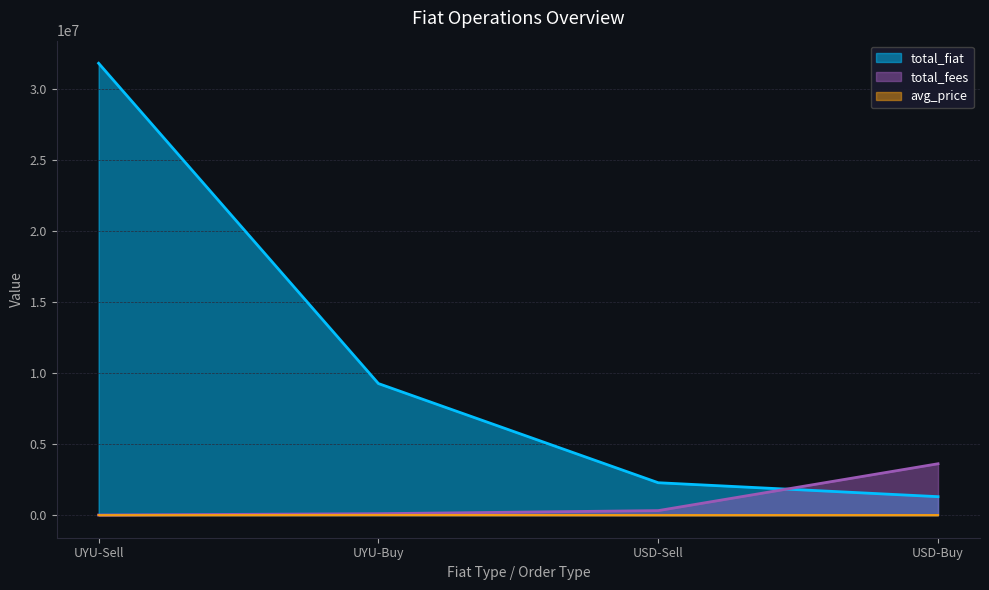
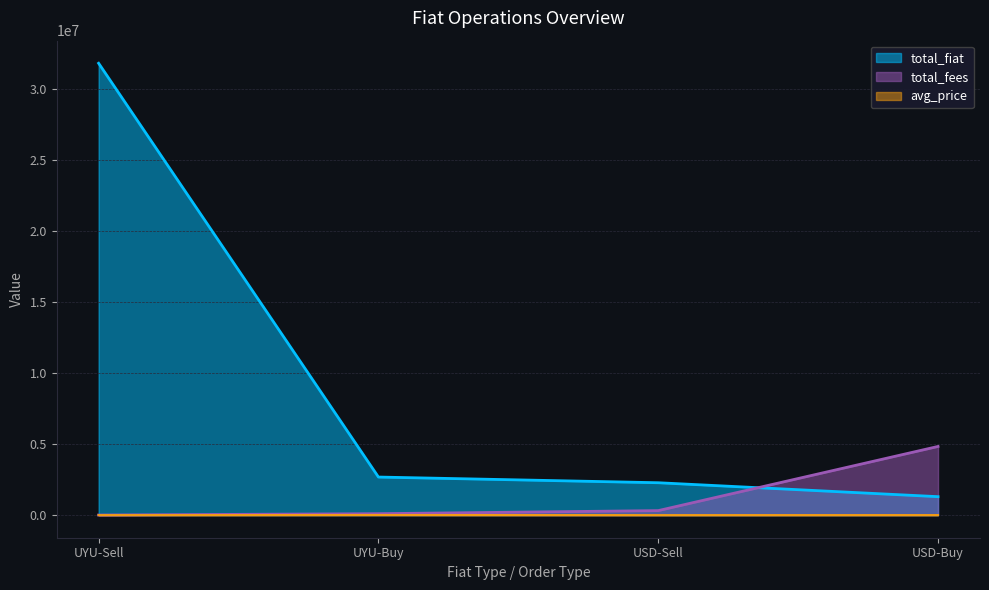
total_fiat, UYU-Buy: 9300000 -> 2700000
total_fees, USD-Buy: 3600000 -> 4800000
